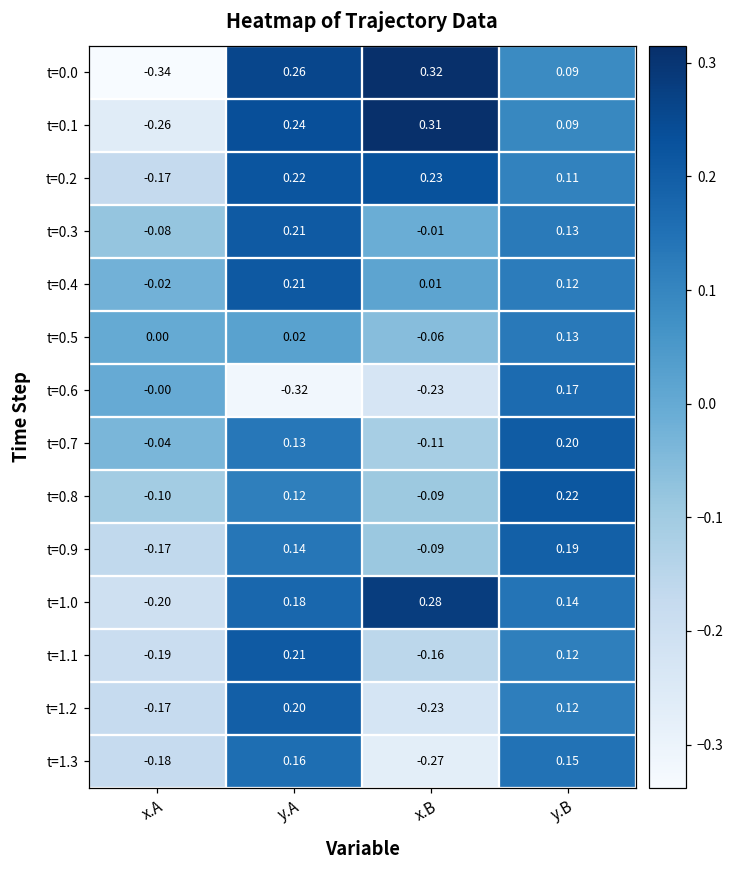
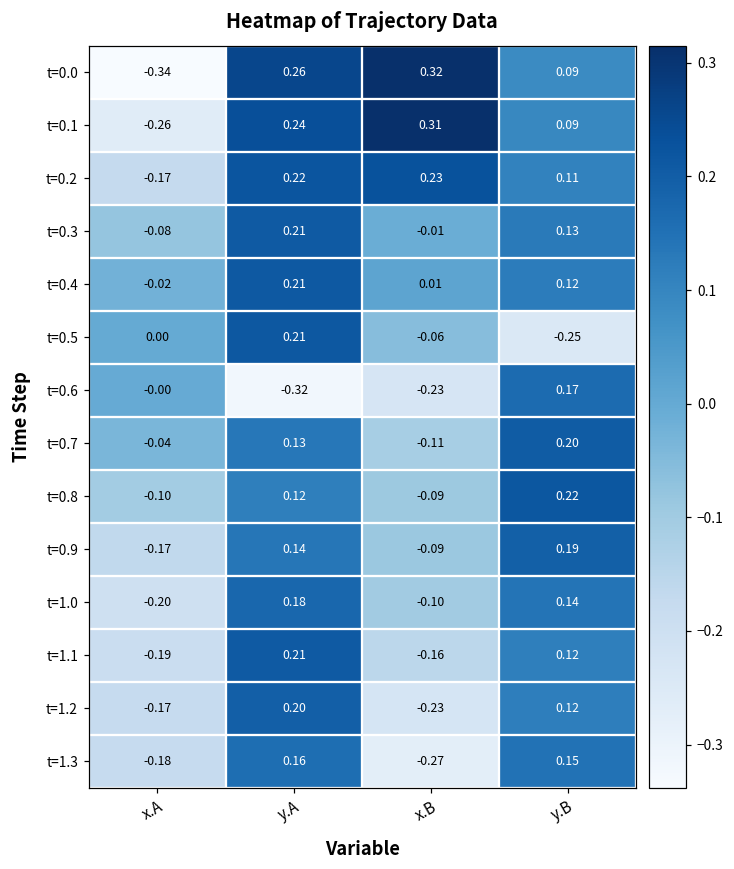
t=0.5, y.A: 0.02 -> 0.21
t=0.5, y.B: 0.13 -> -0.25
t=1.0, x.B: 0.28 -> -0.10
